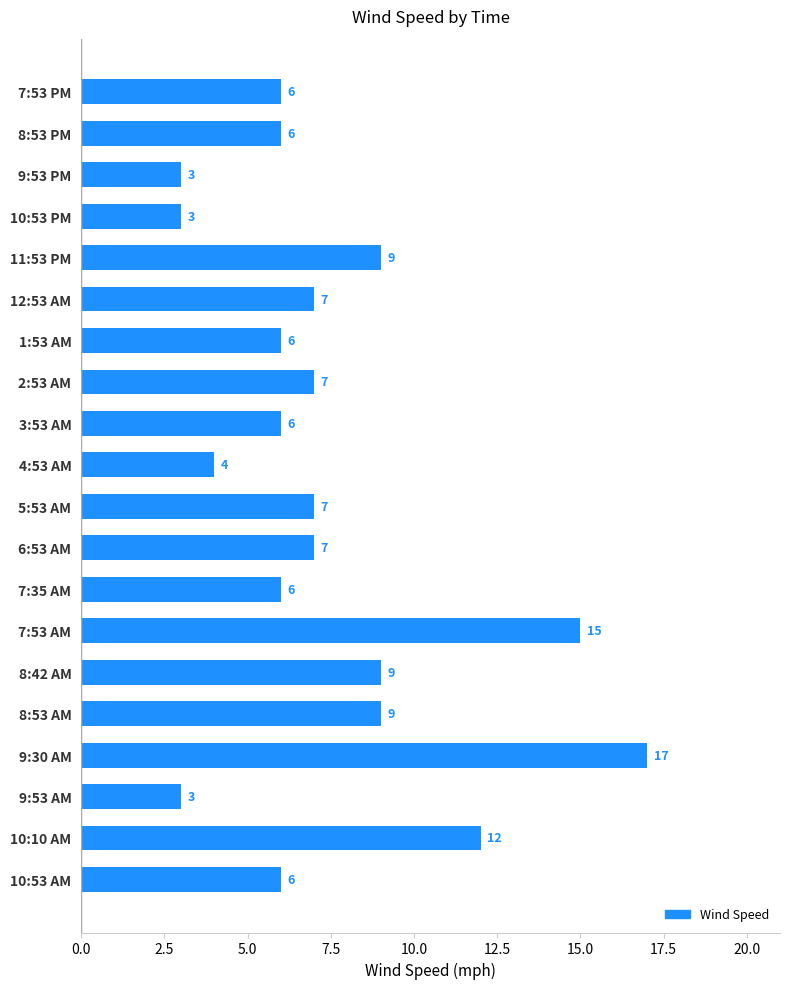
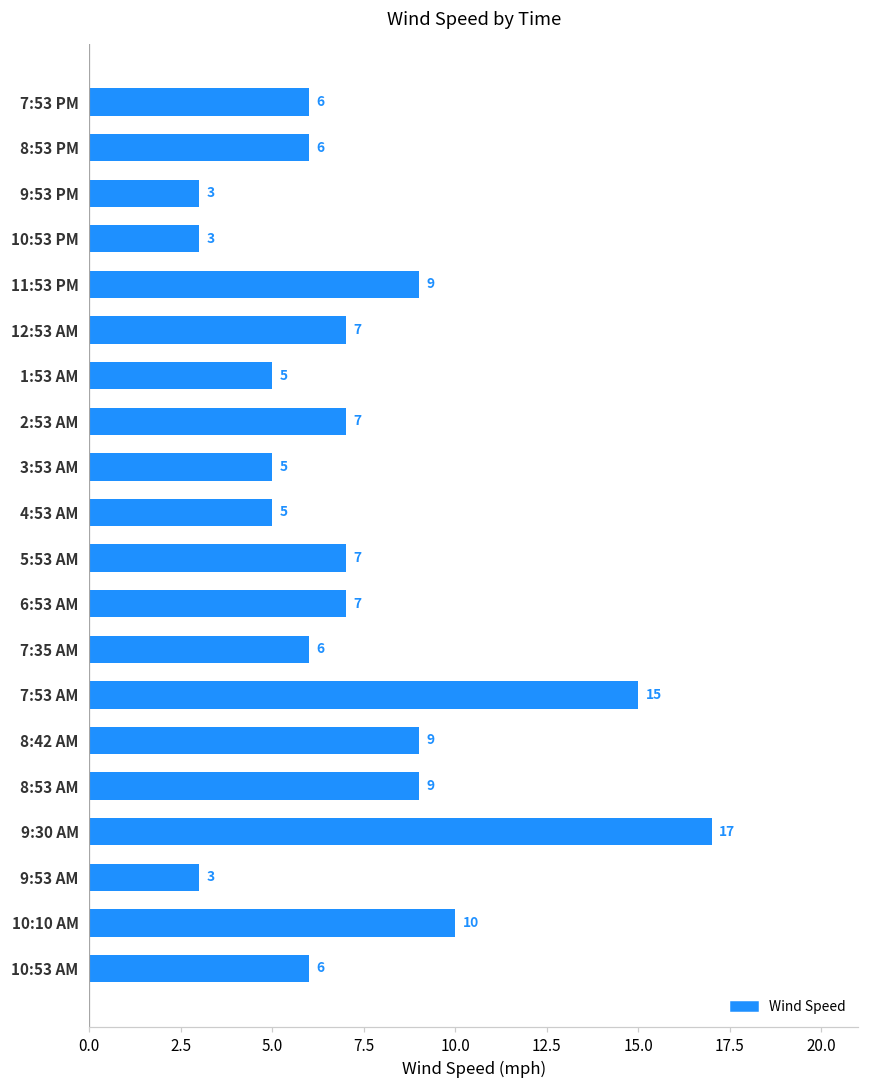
1:53 AM: 6 -> 5
3:53 AM: 6 -> 5
4:53 AM: 4 -> 5
10:10 AM: 12 -> 10
